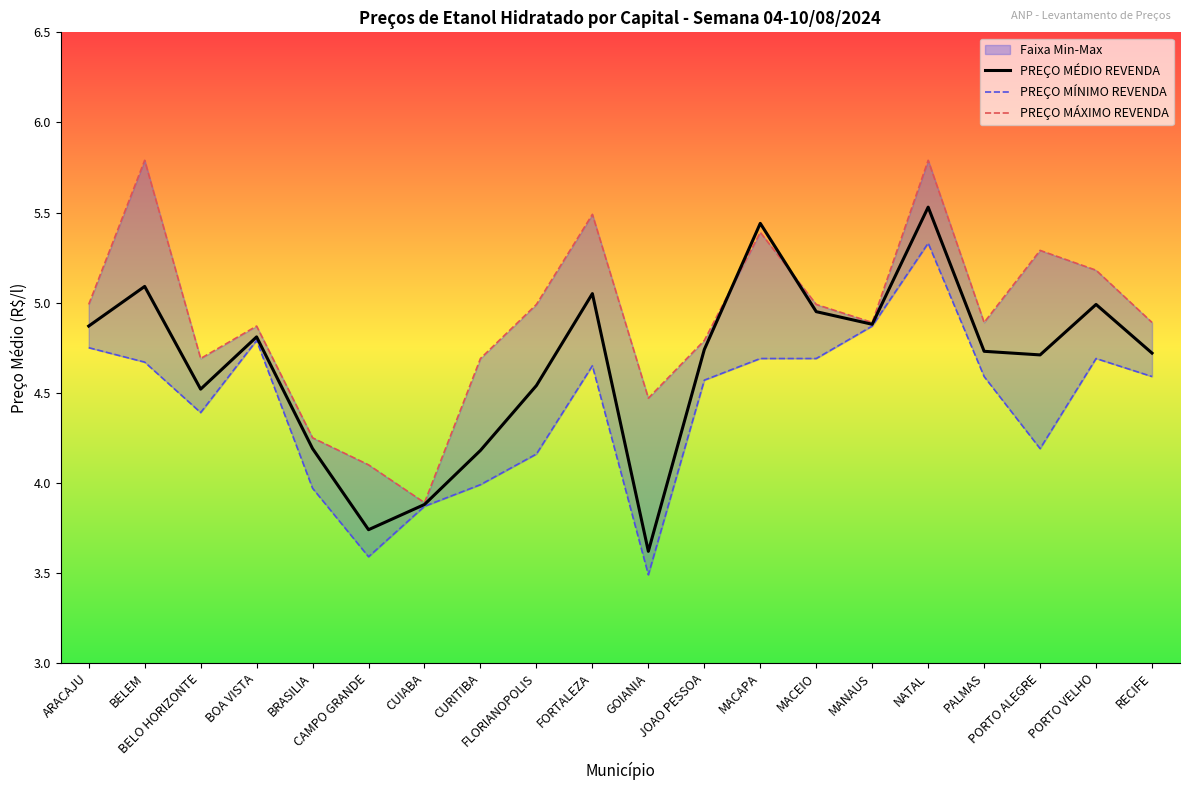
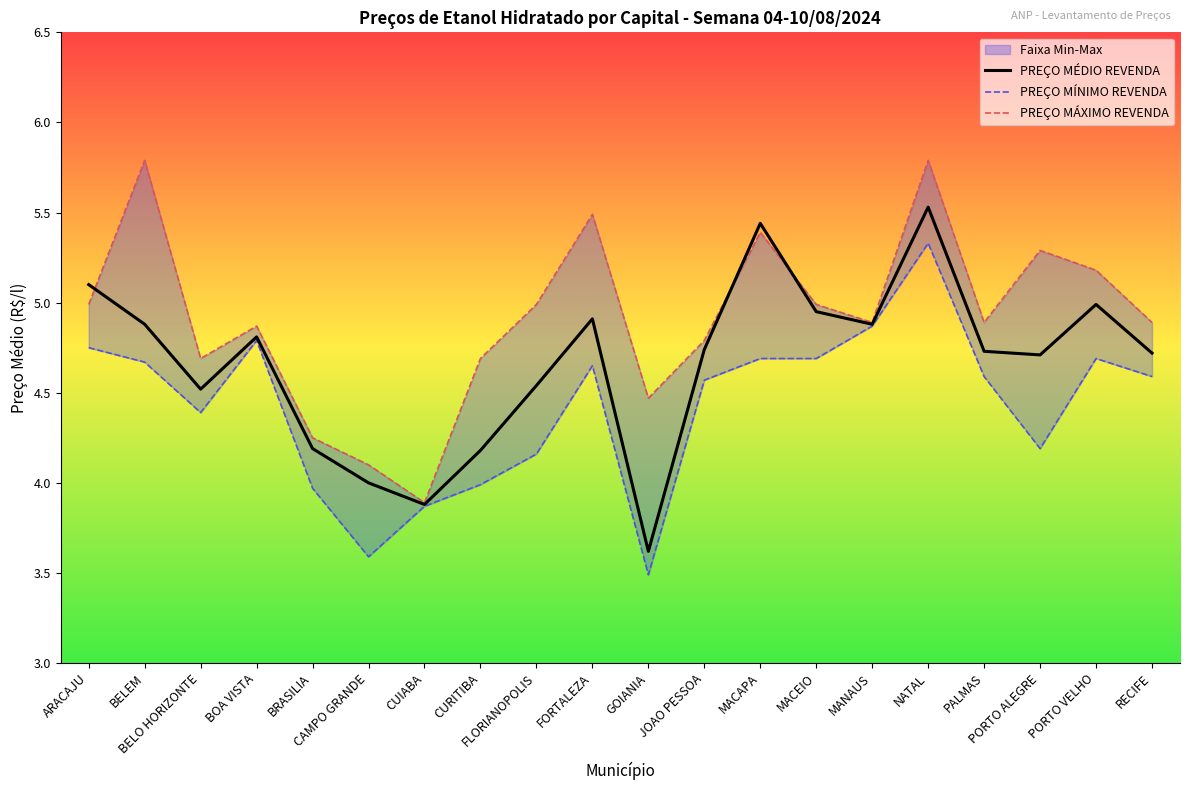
PREÇO MÉDIO REVENDA, ARACAJU: 4.87 -> 5.10
PREÇO MÉDIO REVENDA, BELEM: 5.09 -> 4.88
PREÇO MÉDIO REVENDA, CAMPO GRANDE: 3.74 -> 4.00
PREÇO MÉDIO REVENDA, FORTALEZA: 5.05 -> 4.91
